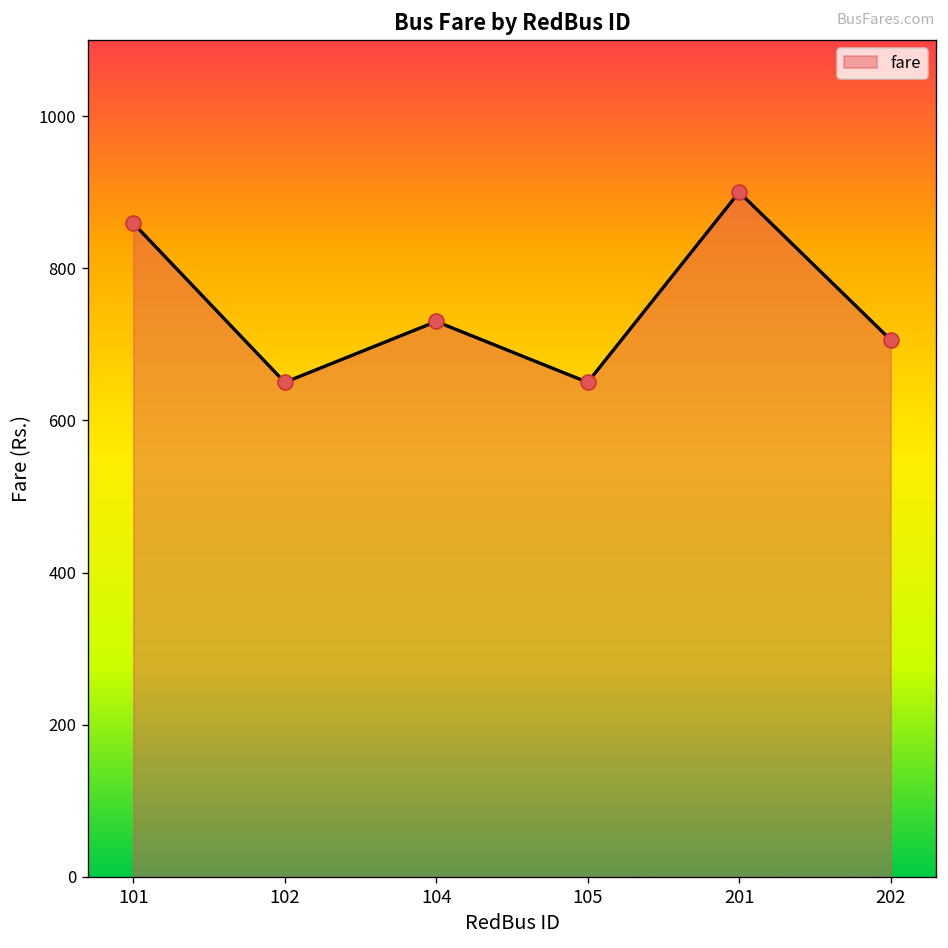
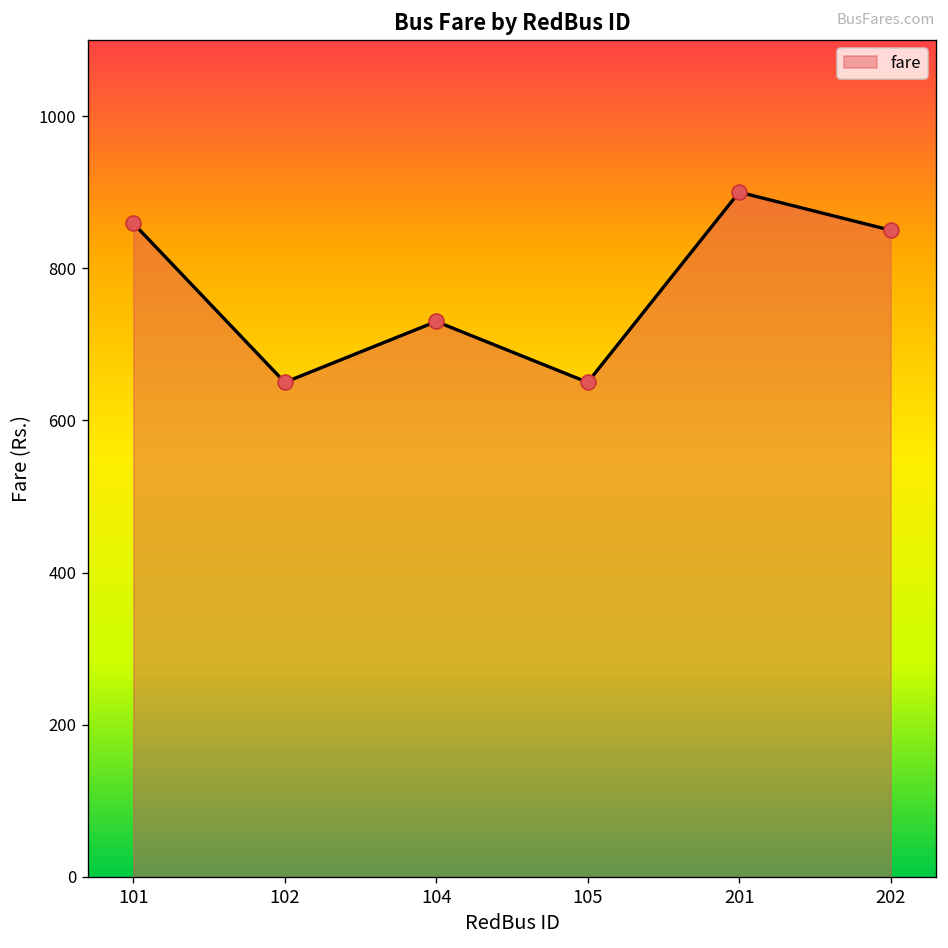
202: 710 -> 850
